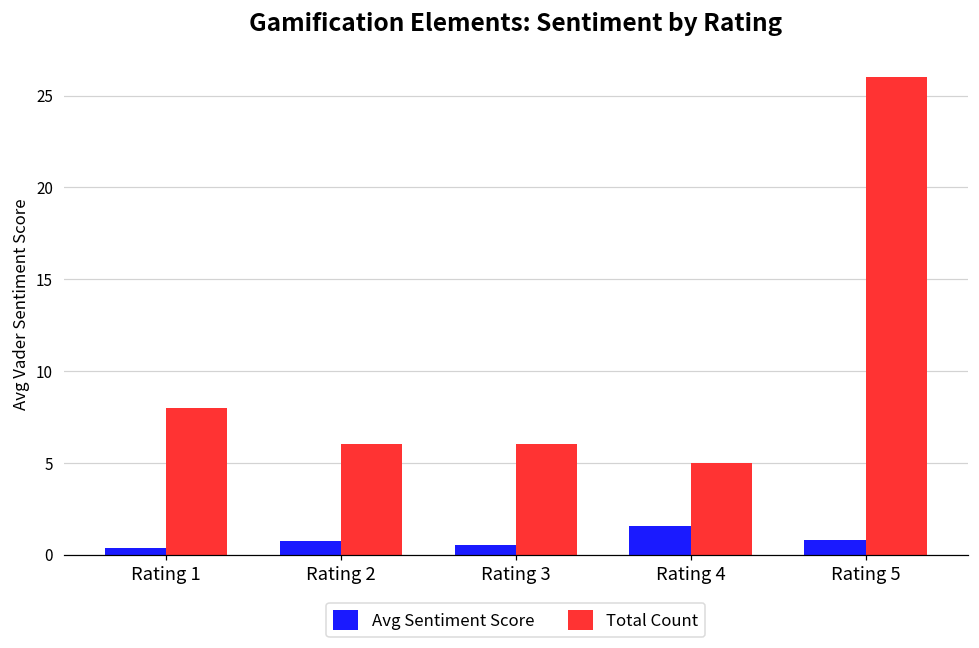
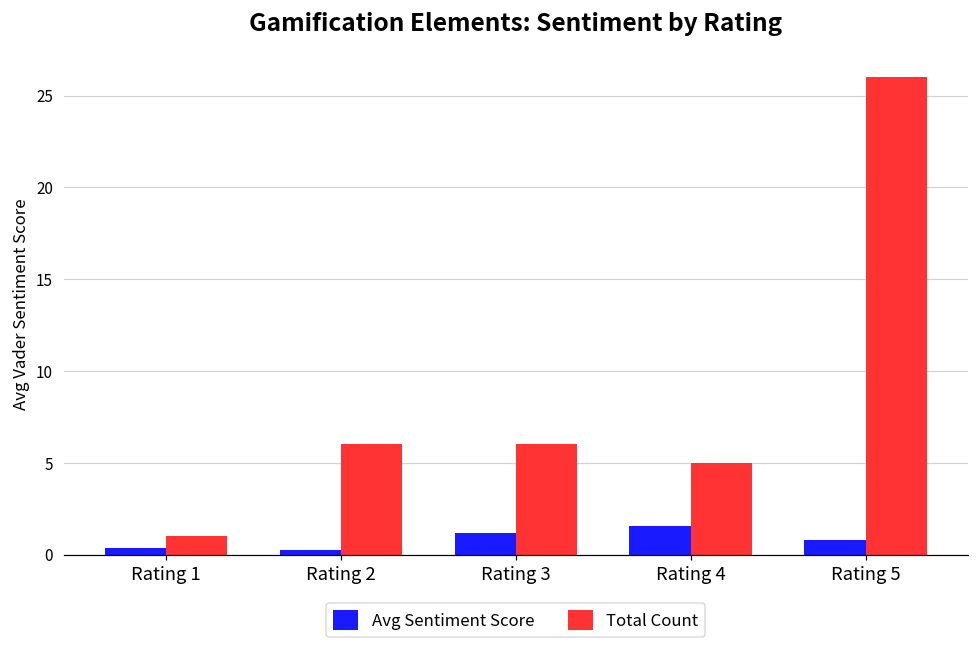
Total Count, Rating 1: 8 -> 1
Avg Sentiment Score, Rating 2: 0.7 -> 0.2
Avg Sentiment Score, Rating 3: 0.5 -> 1.2
